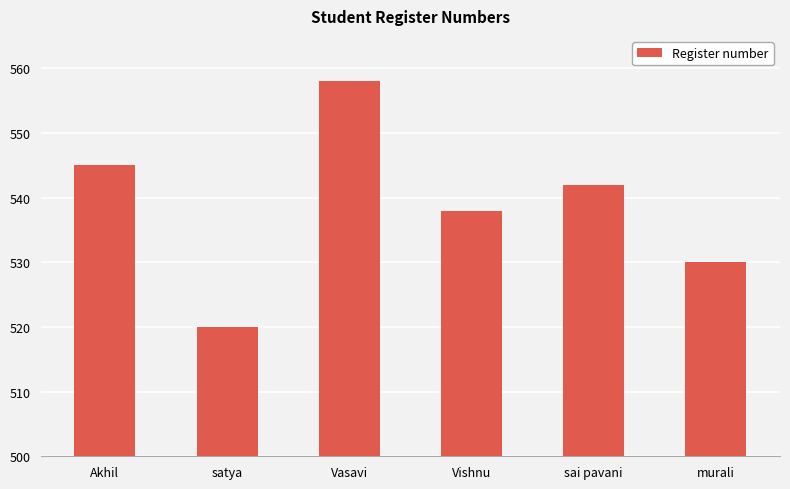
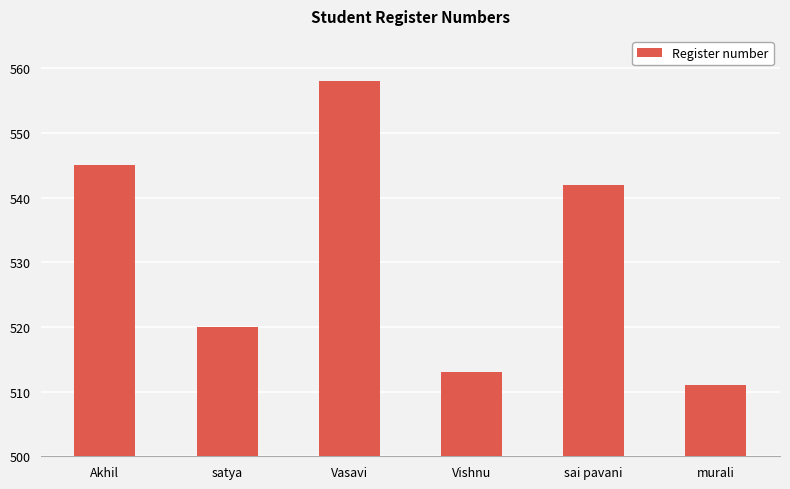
Vishnu: 538 -> 513
murali: 530 -> 511
